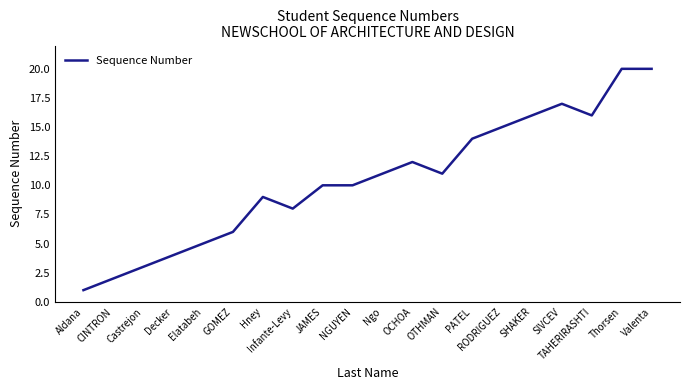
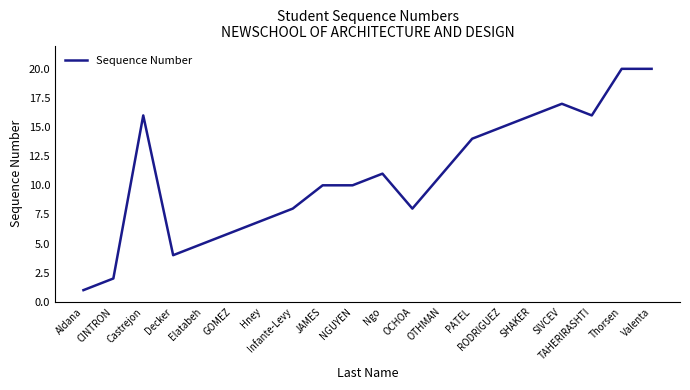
Castrejon: 3 -> 16
Hney: 9 -> 7
OCHOA: 12 -> 8
